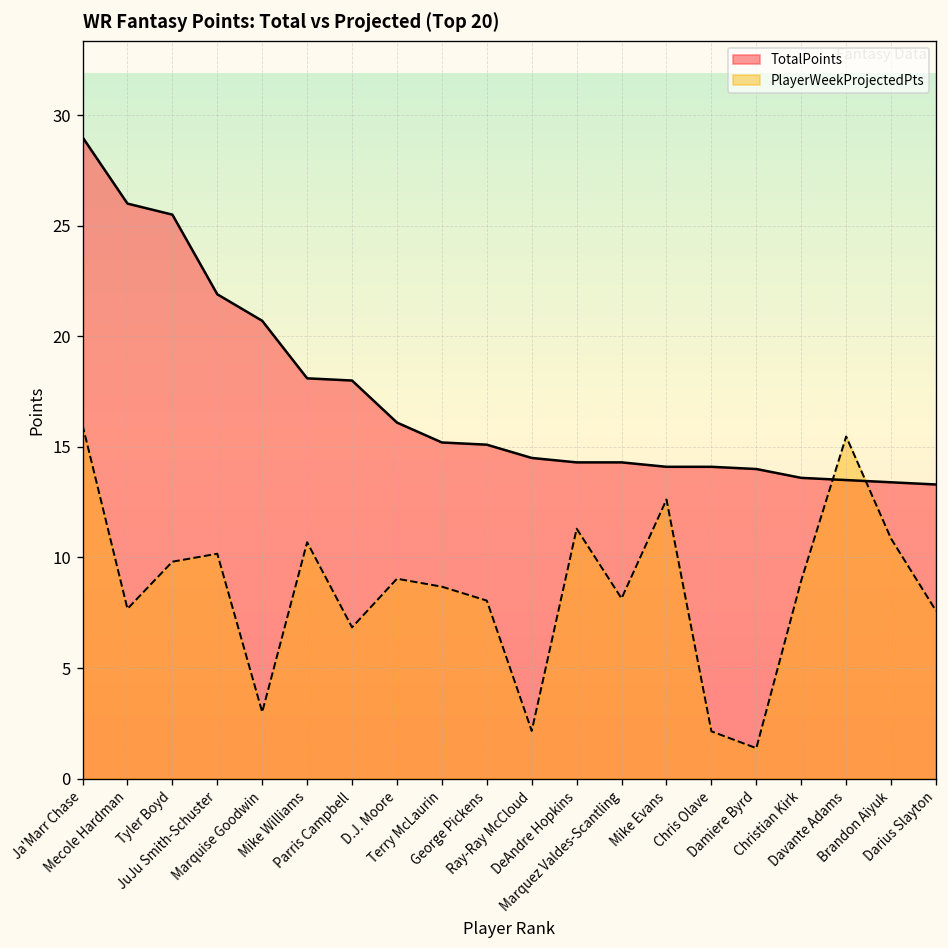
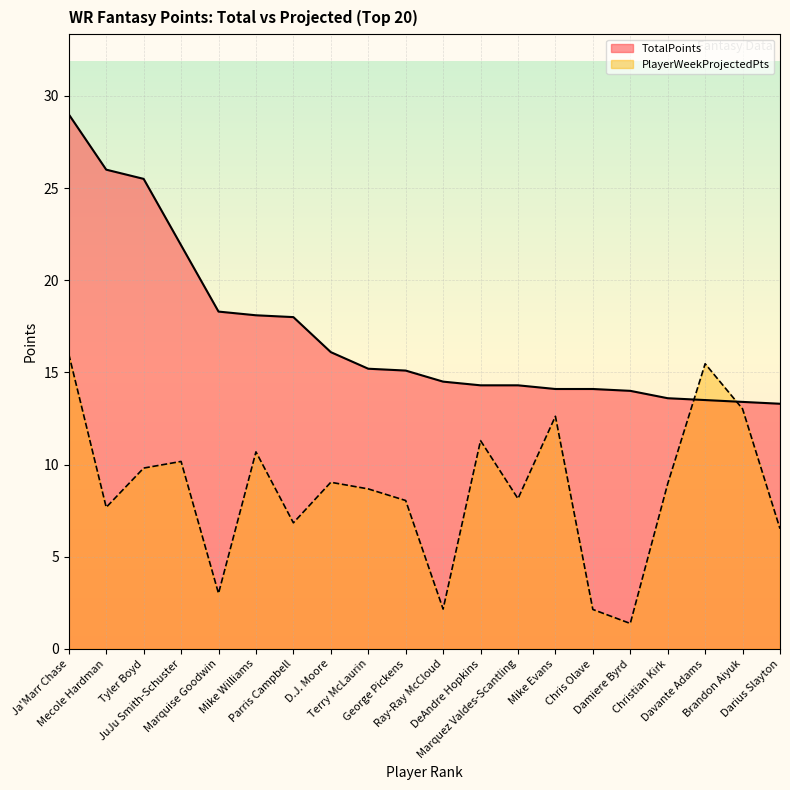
TotalPoints, Marquise Goodwin: 20.7 -> 18.3
PlayerWeekProjectedPts, Brandon Aiyuk: 10.9 -> 13.0
PlayerWeekProjectedPts, Darius Slayton: 7.6 -> 6.5
